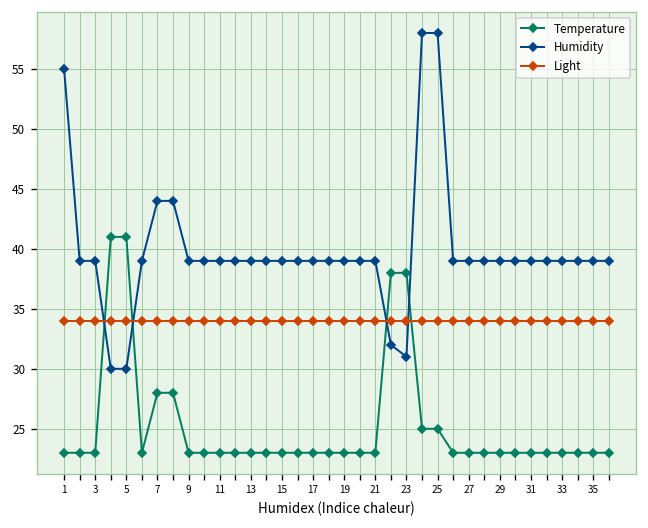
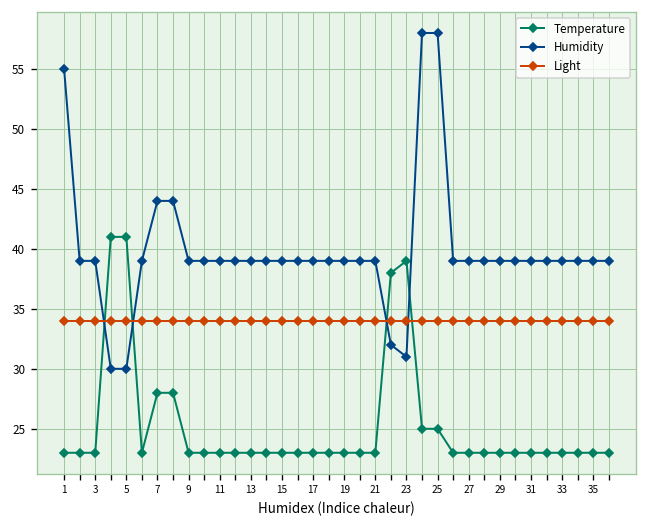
Temperature, 23: 38 -> 39
